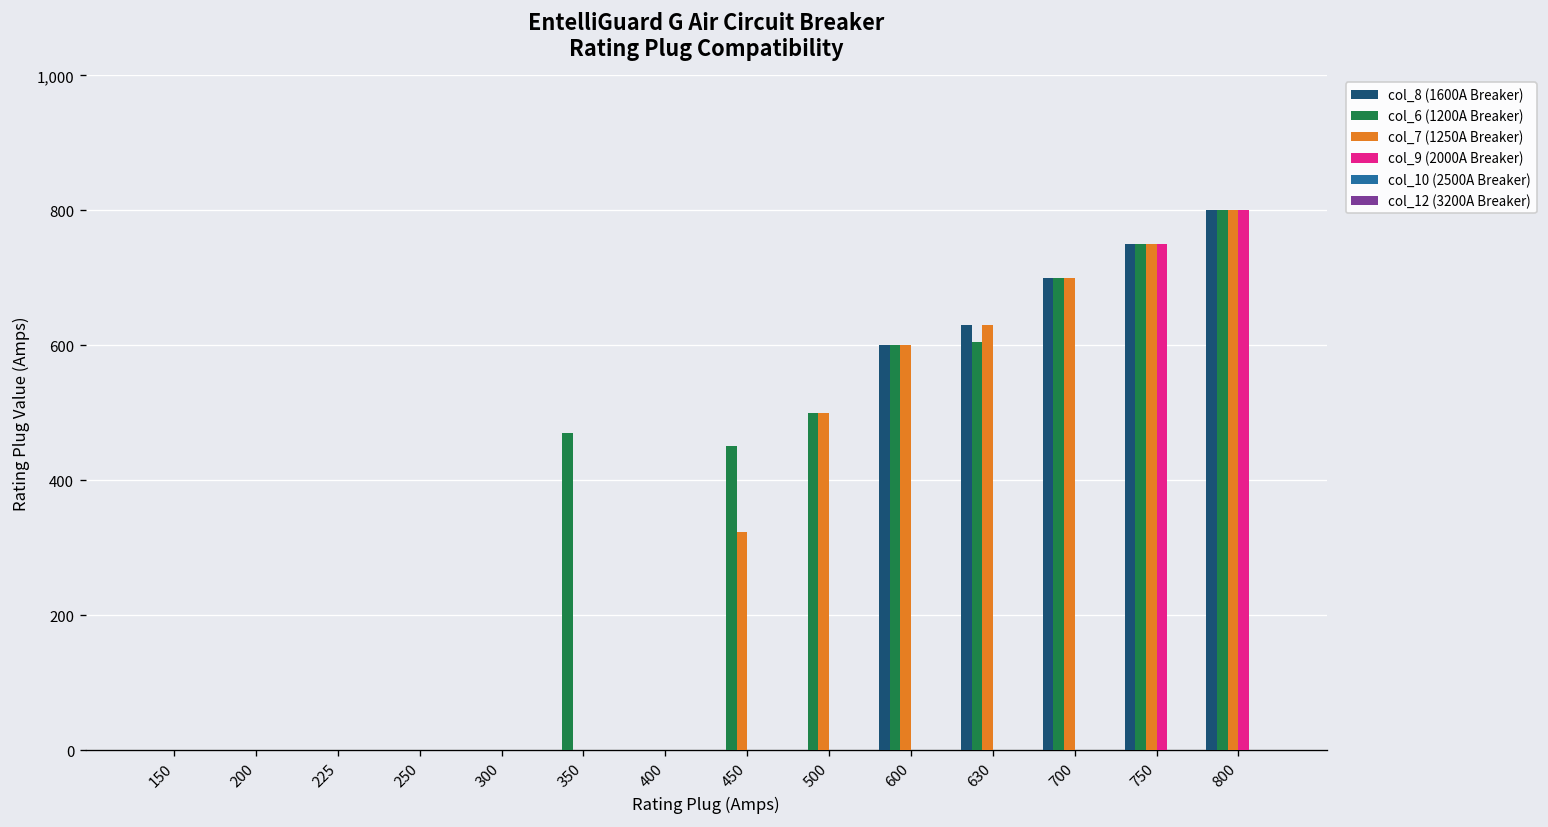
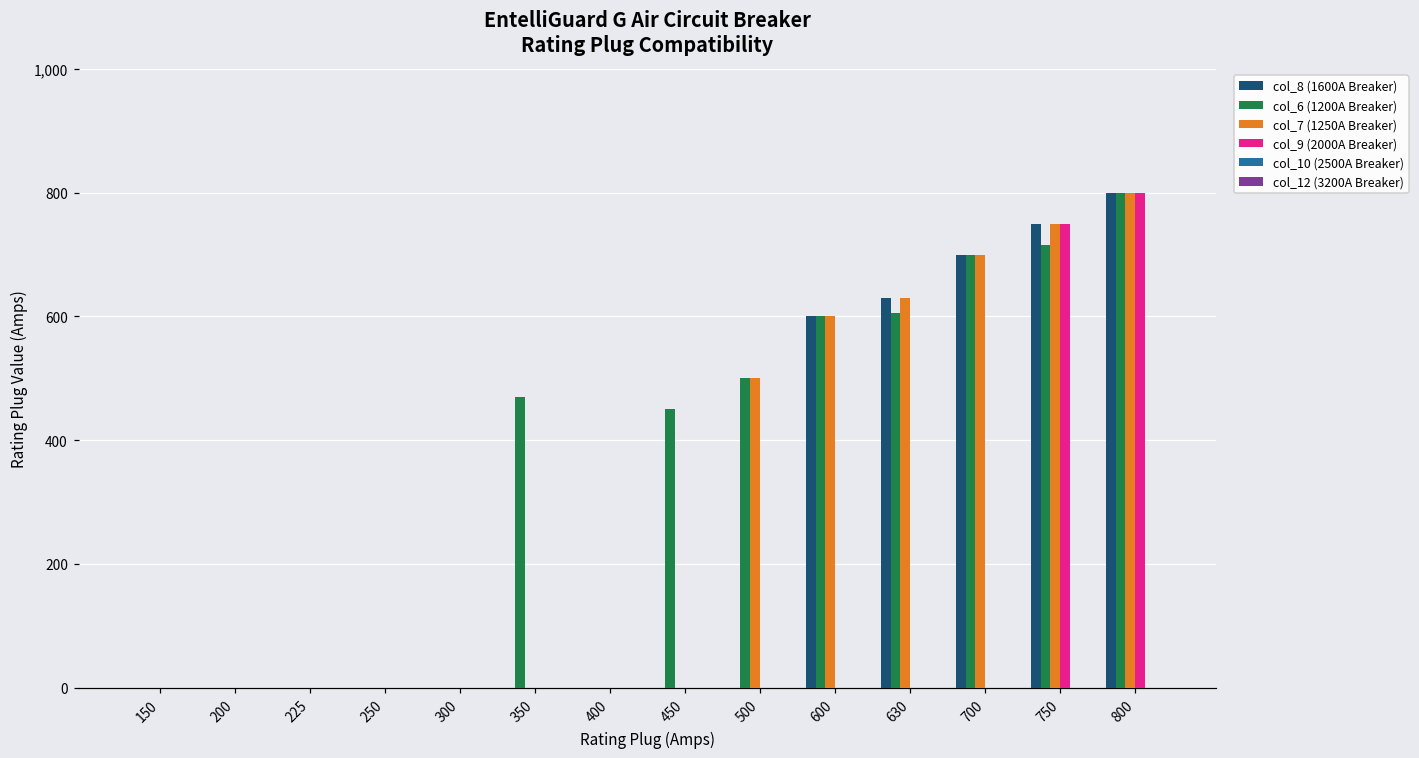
col_7 (1250A Breaker), 450: 320 -> 0
col_6 (1200A Breaker), 750: 750 -> 720
